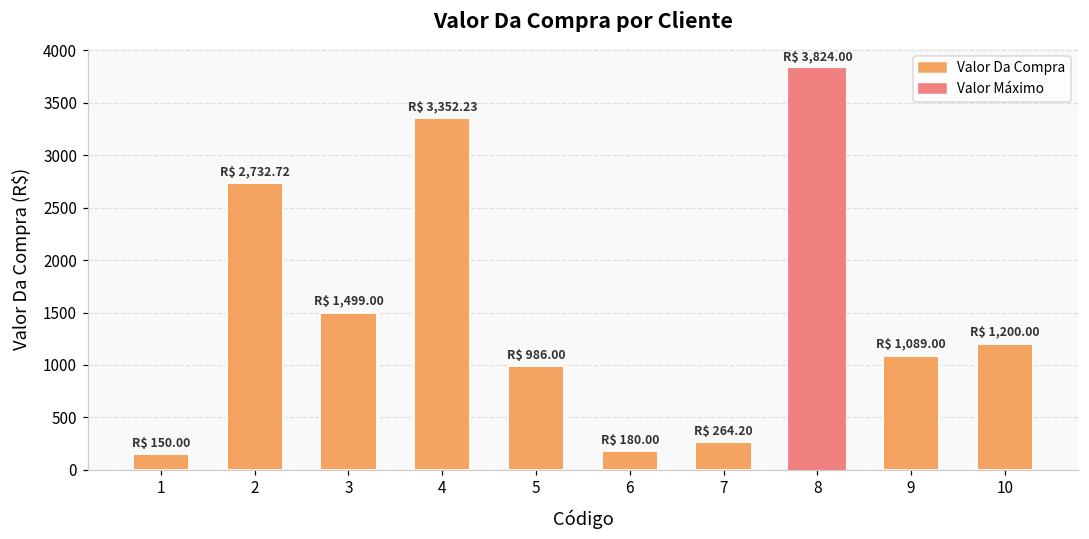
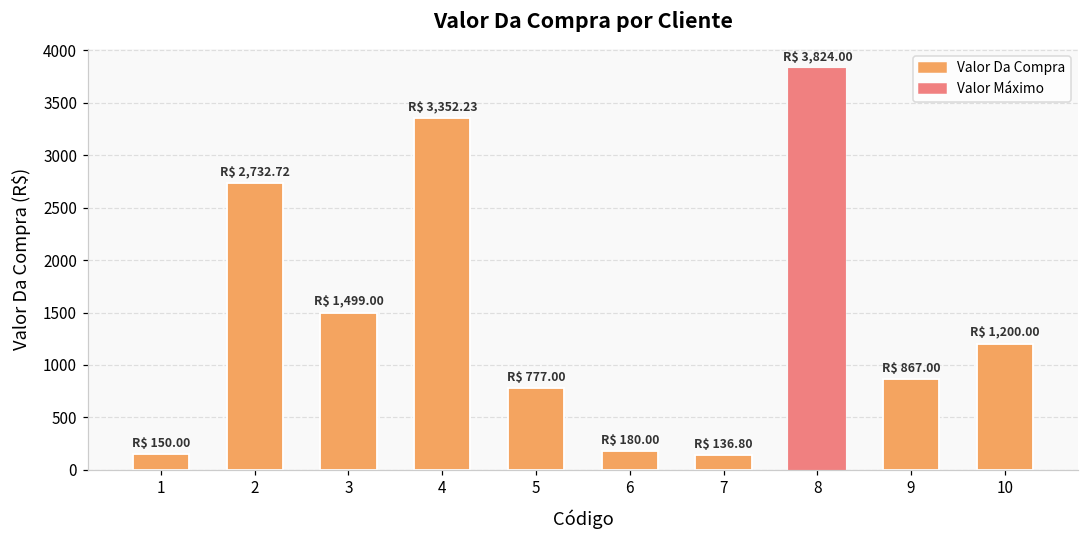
5: 986.00 -> 777.00
7: 264.20 -> 136.80
9: 1,089.00 -> 867.00
